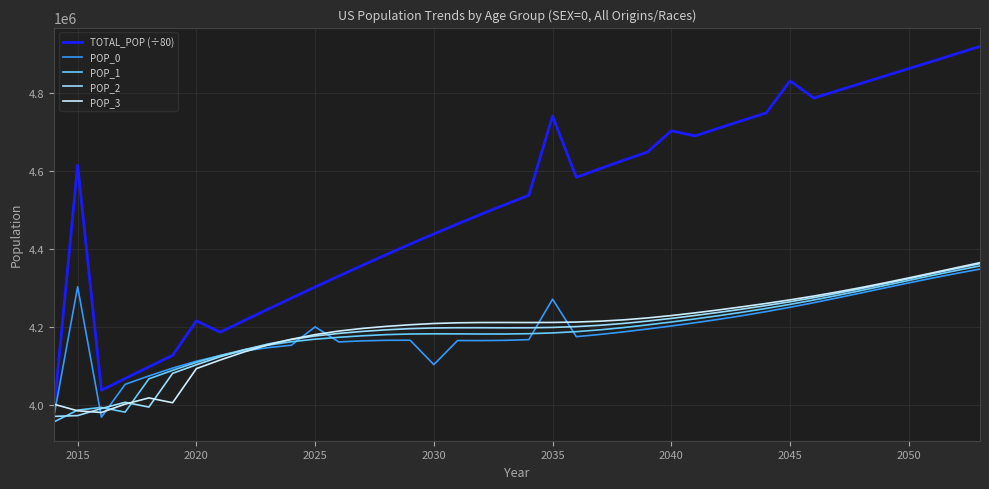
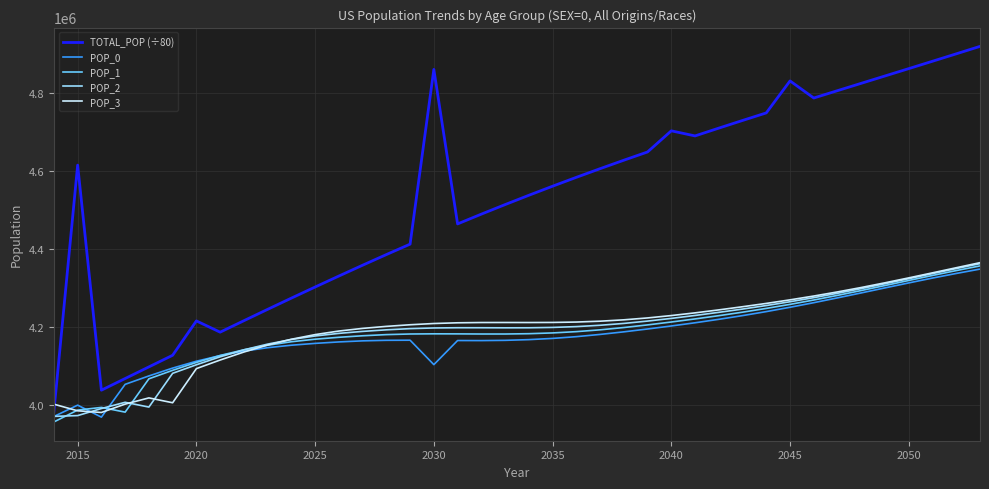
POP_0, 2015: 4300000 -> 4000000
POP_0, 2025: 4200000 -> 4160000
TOTAL_POP (÷80), 2030: 4440000 -> 4860000
TOTAL_POP (÷80), 2035: 4740000 -> 4560000
POP_0, 2035: 4270000 -> 4170000
